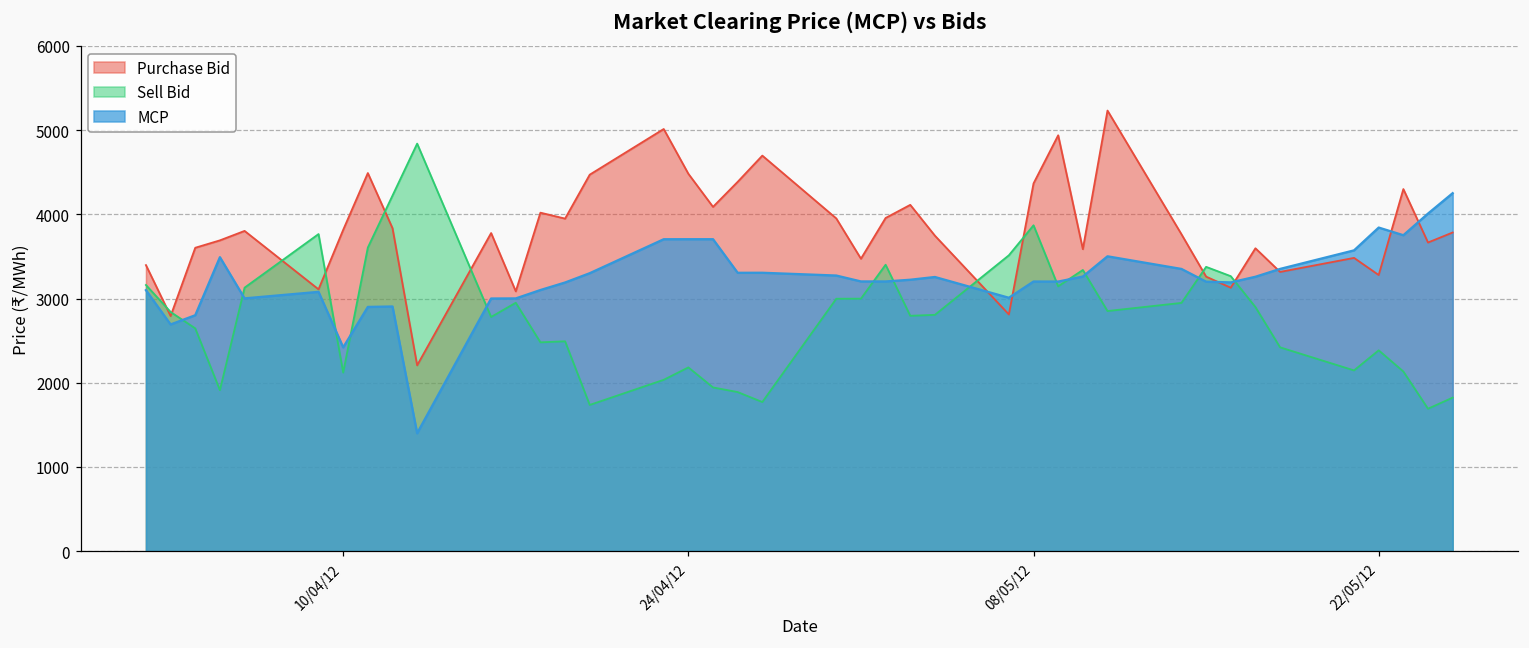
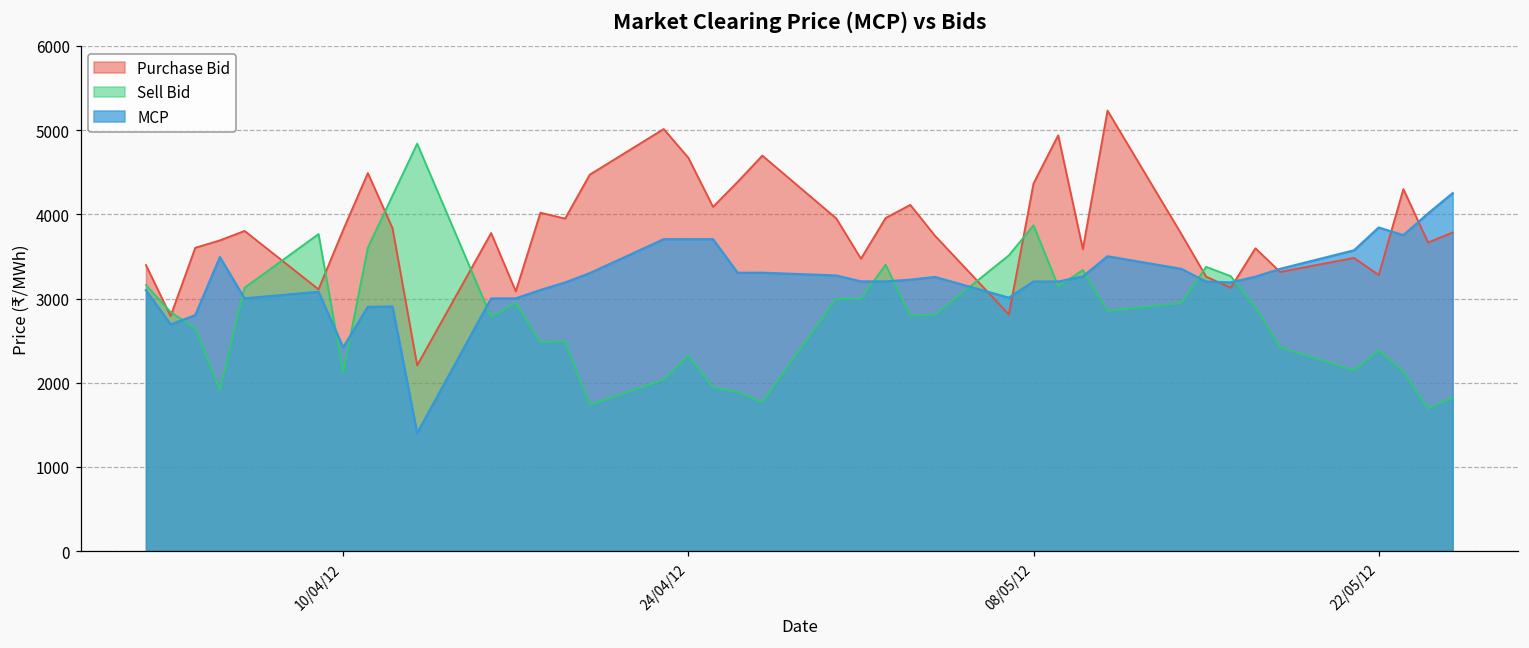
Purchase Bid, 24/04/12: 4500 -> 4700
Sell Bid, 24/04/12: 2200 -> 2300
